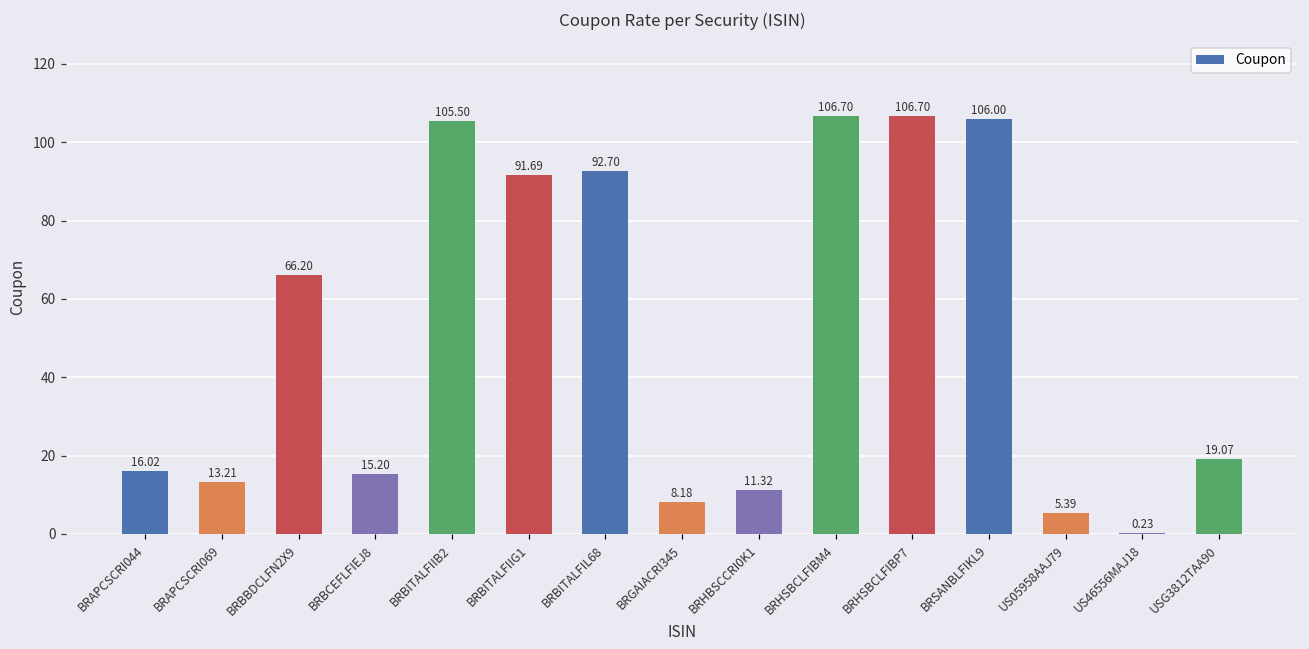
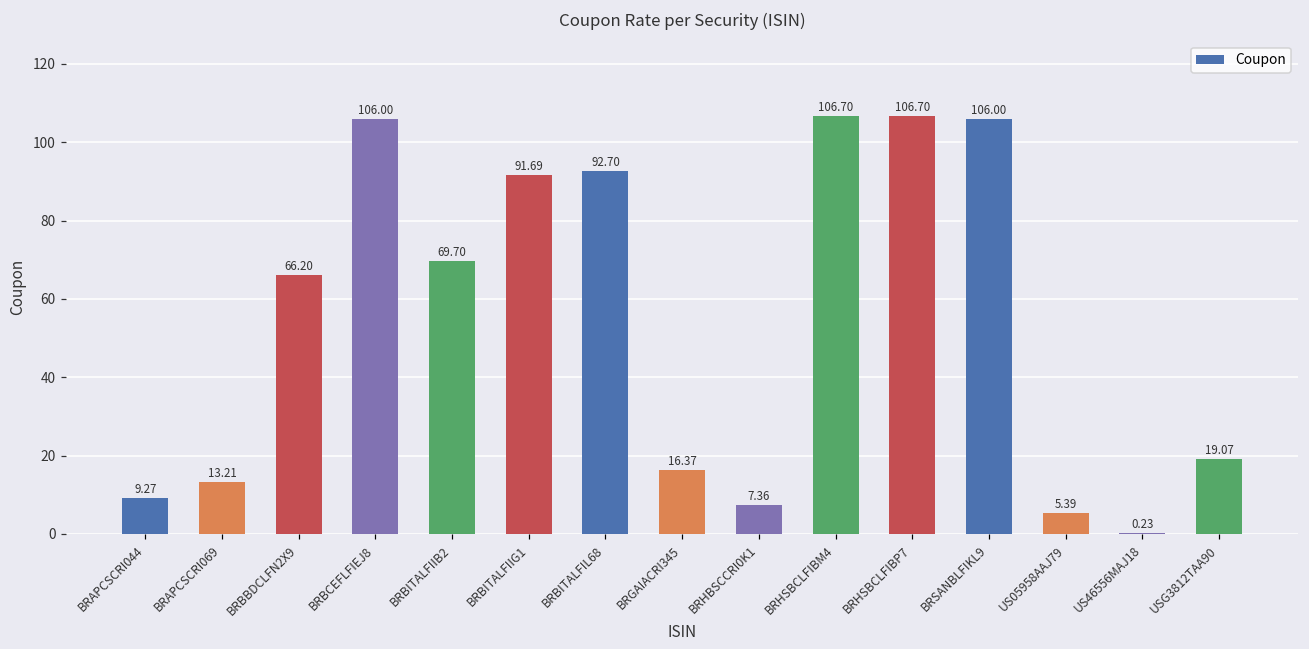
BRAPCSCRI044: 16.02 -> 9.27
BRBCEFLFIEJ8: 15.20 -> 106.00
BRBITALFIIB2: 105.50 -> 69.70
BRGAIACRI345: 8.18 -> 16.37
BRHBSCCRI0K1: 11.32 -> 7.36
